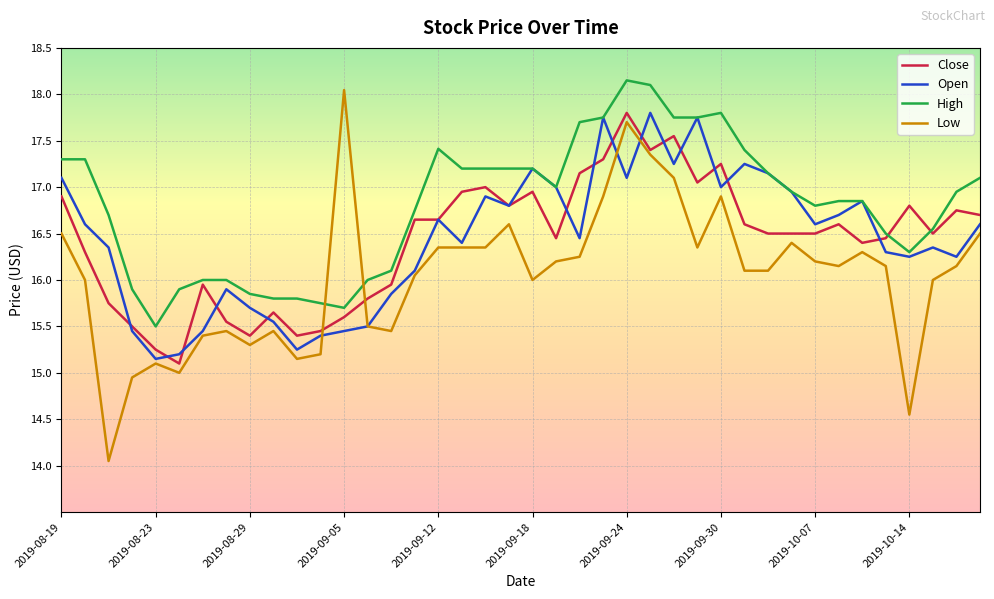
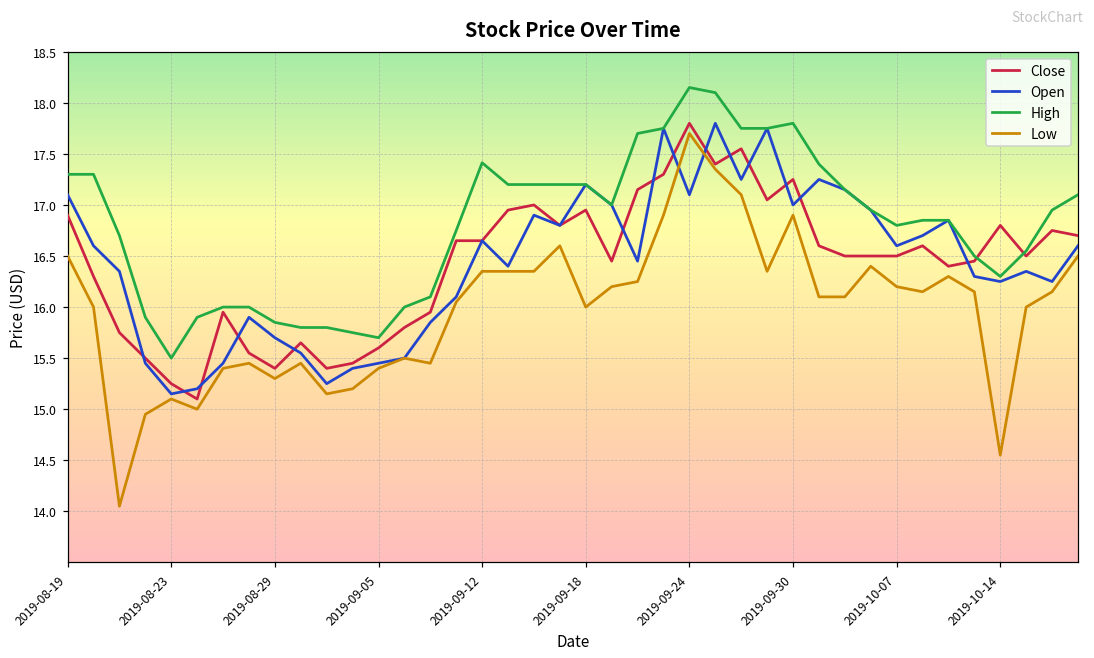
Low, 2019-09-05: 18.0 -> 15.4
